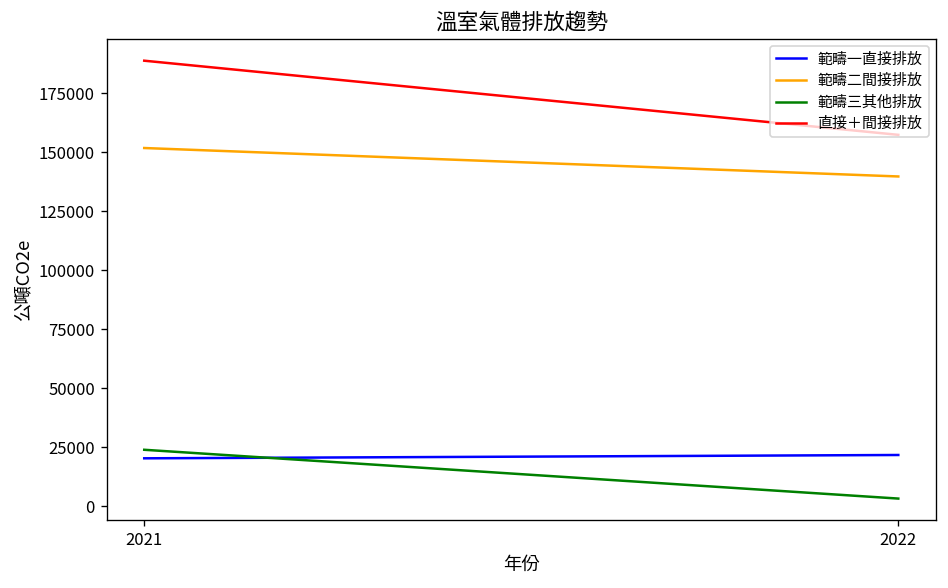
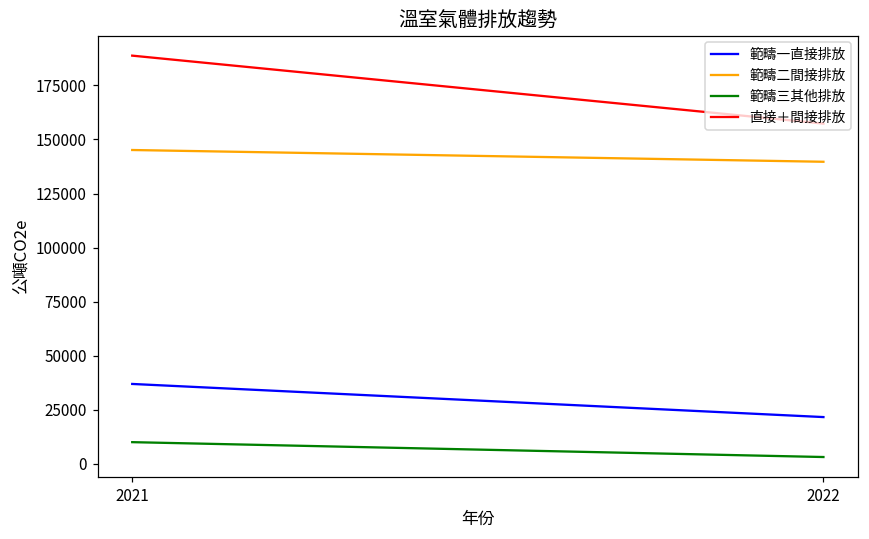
範疇一直接排放, 2021: 20000 -> 37000
範疇二間接排放, 2021: 152000 -> 145000
範疇三其他排放, 2021: 24000 -> 10000
